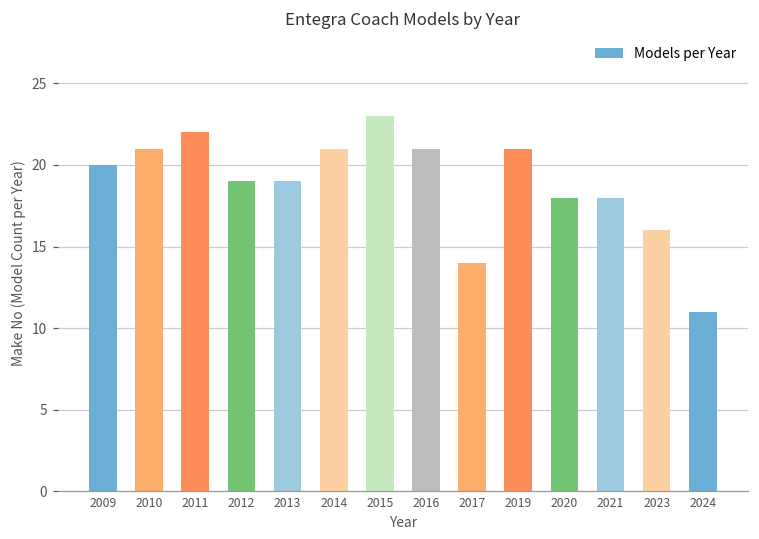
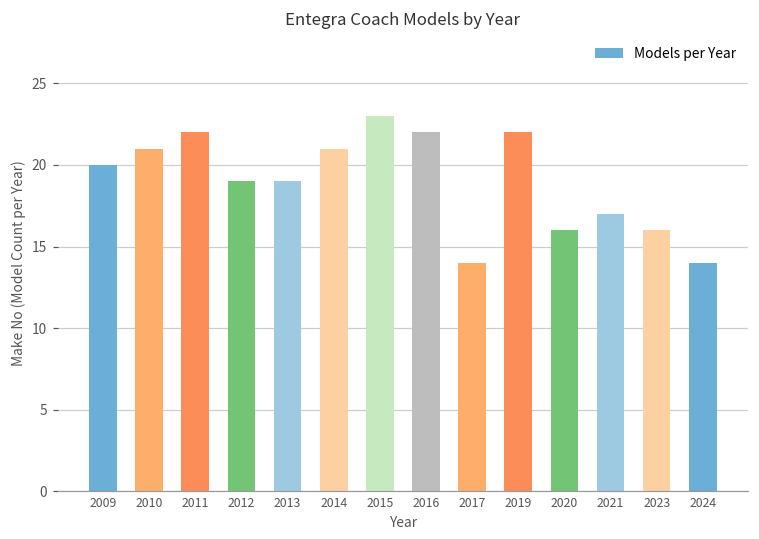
2016: 21 -> 22
2019: 21 -> 22
2020: 18 -> 16
2021: 18 -> 17
2024: 11 -> 14
